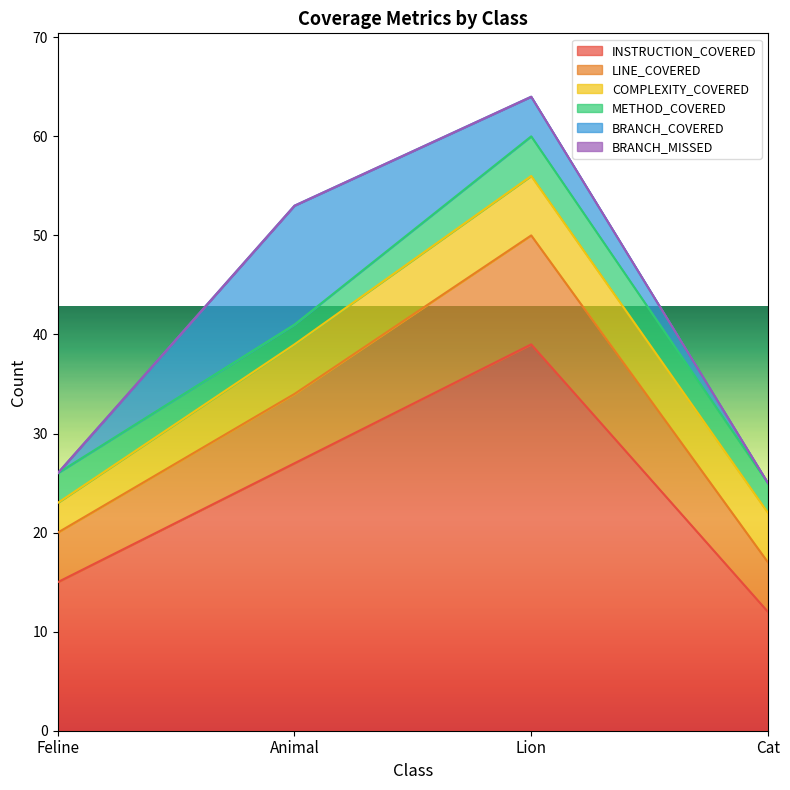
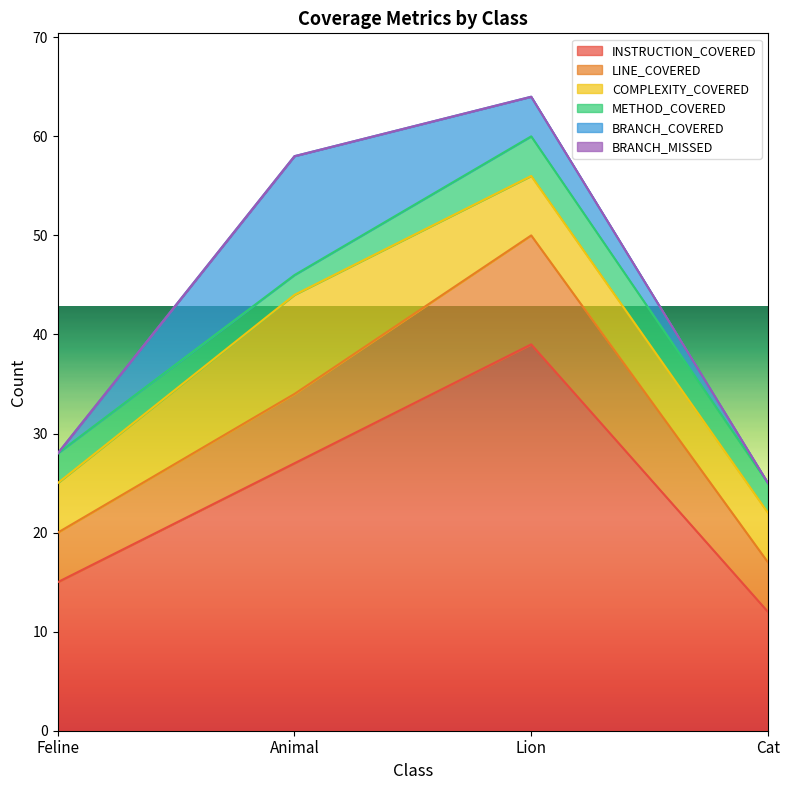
COMPLEXITY_COVERED, Feline: 3 -> 5
COMPLEXITY_COVERED, Animal: 5 -> 10
